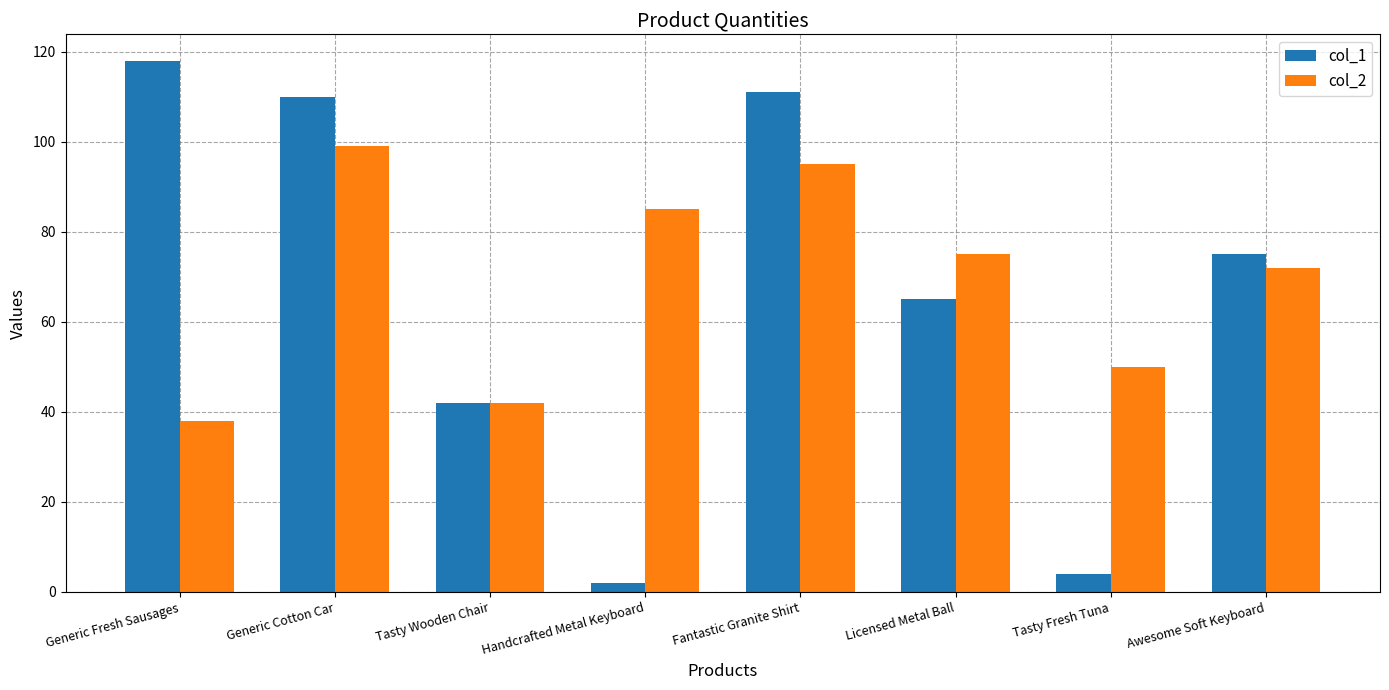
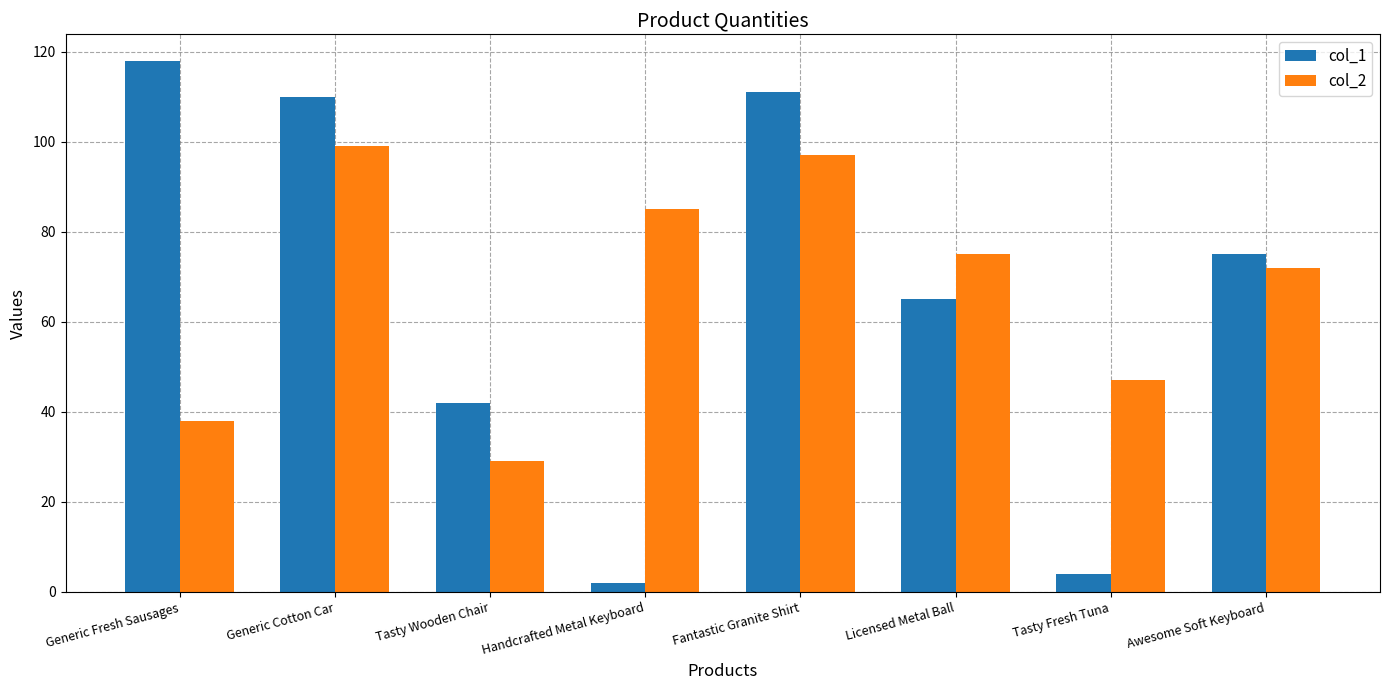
col_2, Tasty Wooden Chair: 42 -> 29
col_2, Fantastic Granite Shirt: 95 -> 97
col_2, Tasty Fresh Tuna: 50 -> 47
